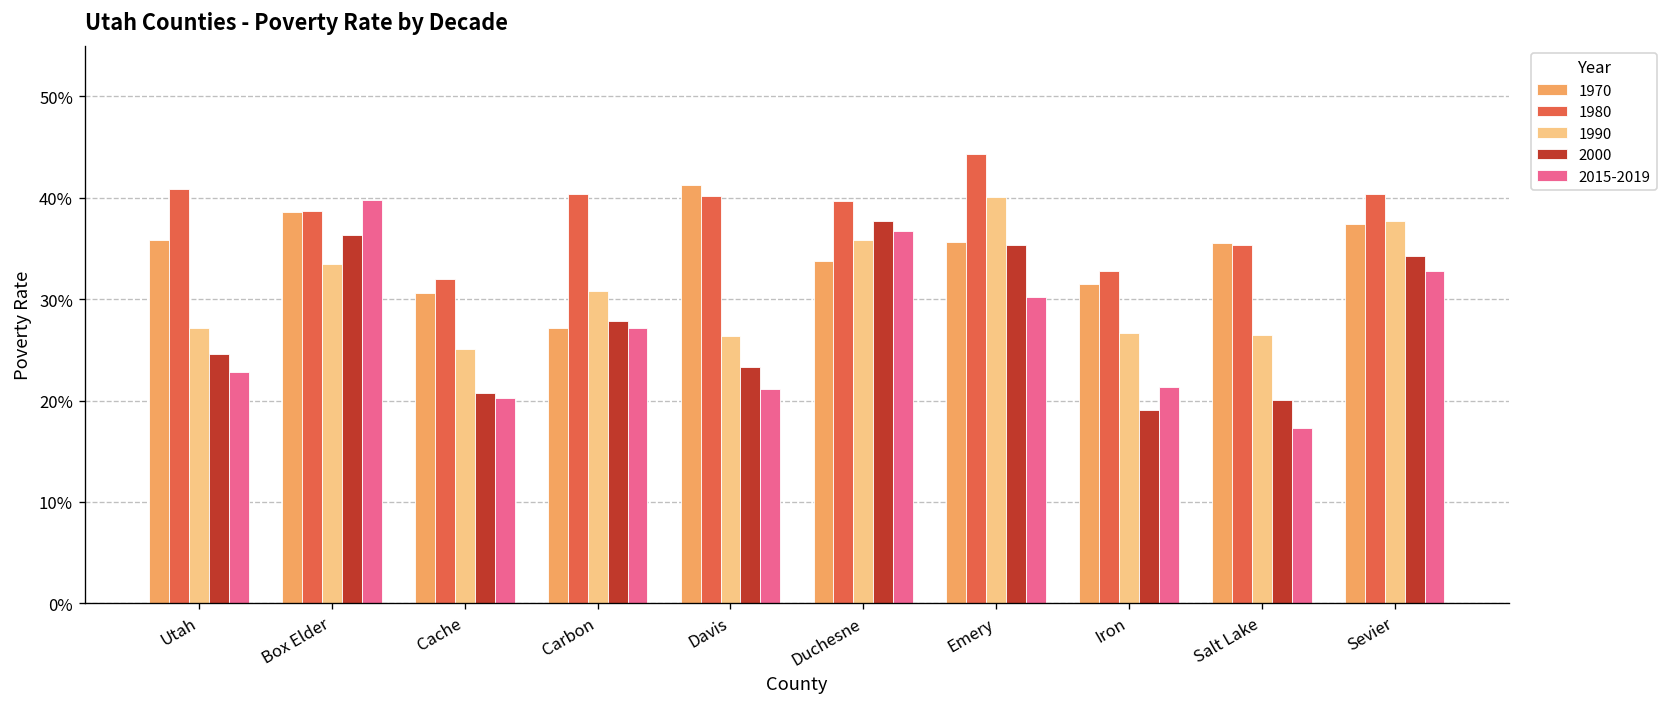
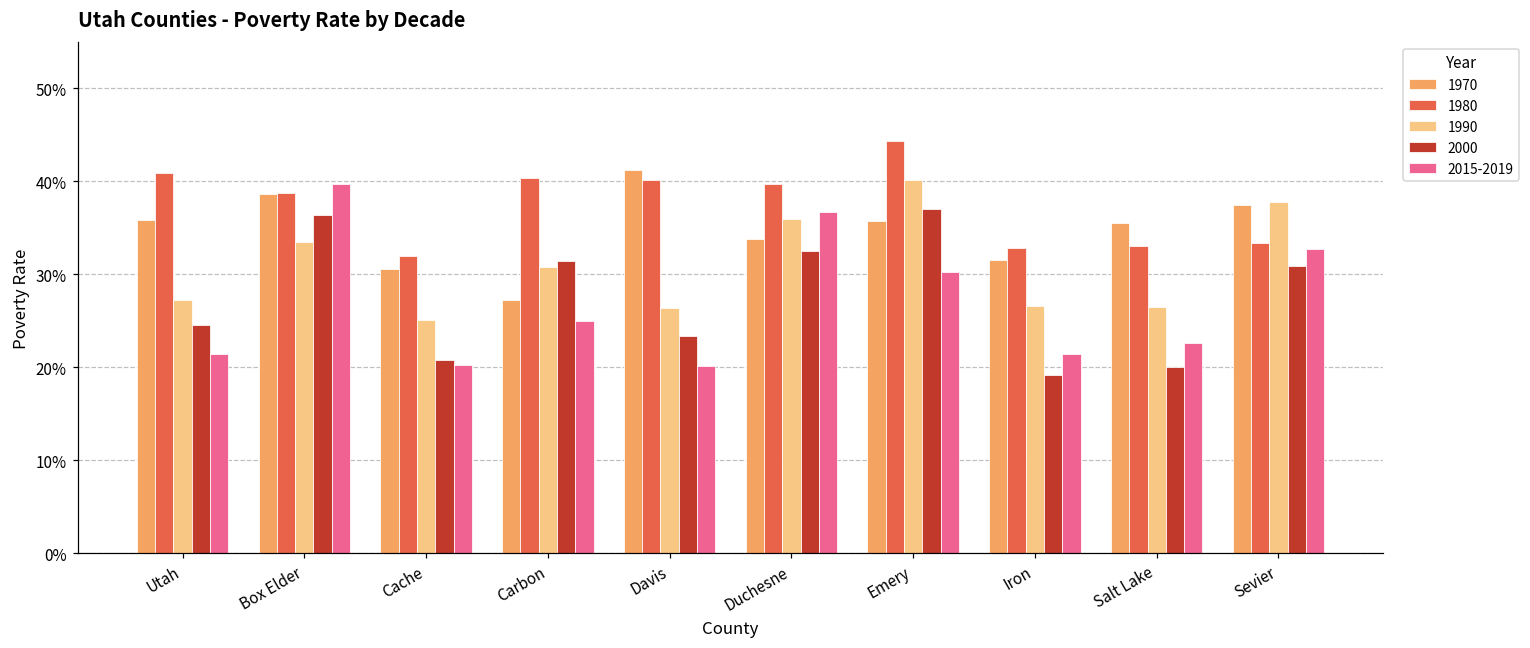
2015-2019, Utah: 23% -> 21%
2000, Carbon: 28% -> 31%
2015-2019, Carbon: 27% -> 25%
2015-2019, Davis: 21% -> 20%
2000, Duchesne: 38% -> 33%
2000, Emery: 35% -> 37%
1980, Salt Lake: 35% -> 33%
2015-2019, Salt Lake: 17% -> 23%
1980, Sevier: 40% -> 33%
2000, Sevier: 34% -> 31%
